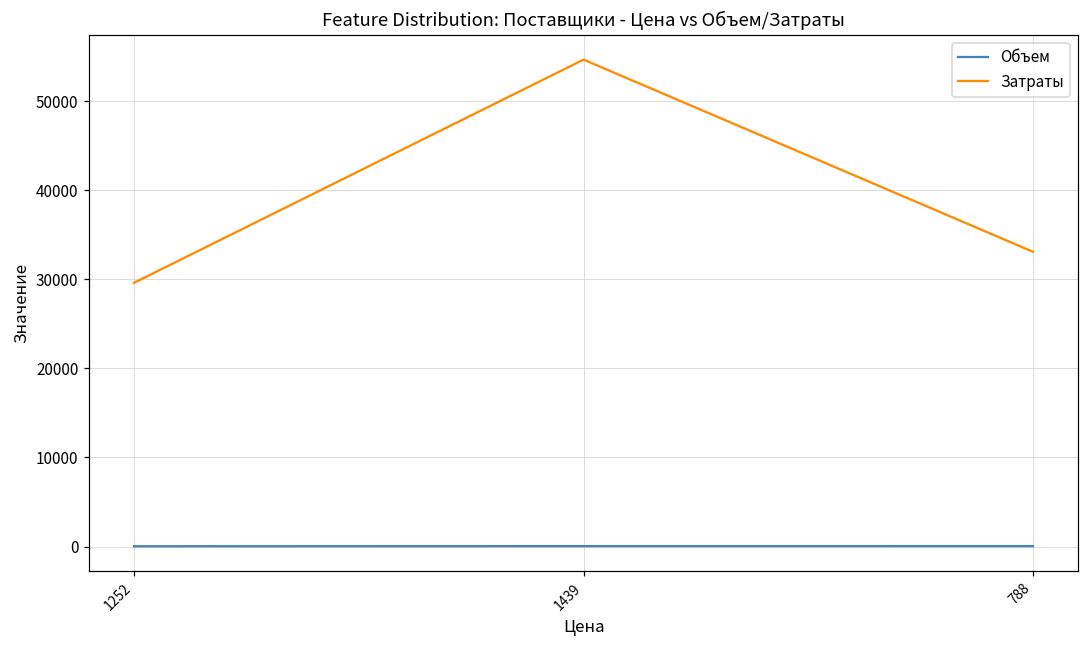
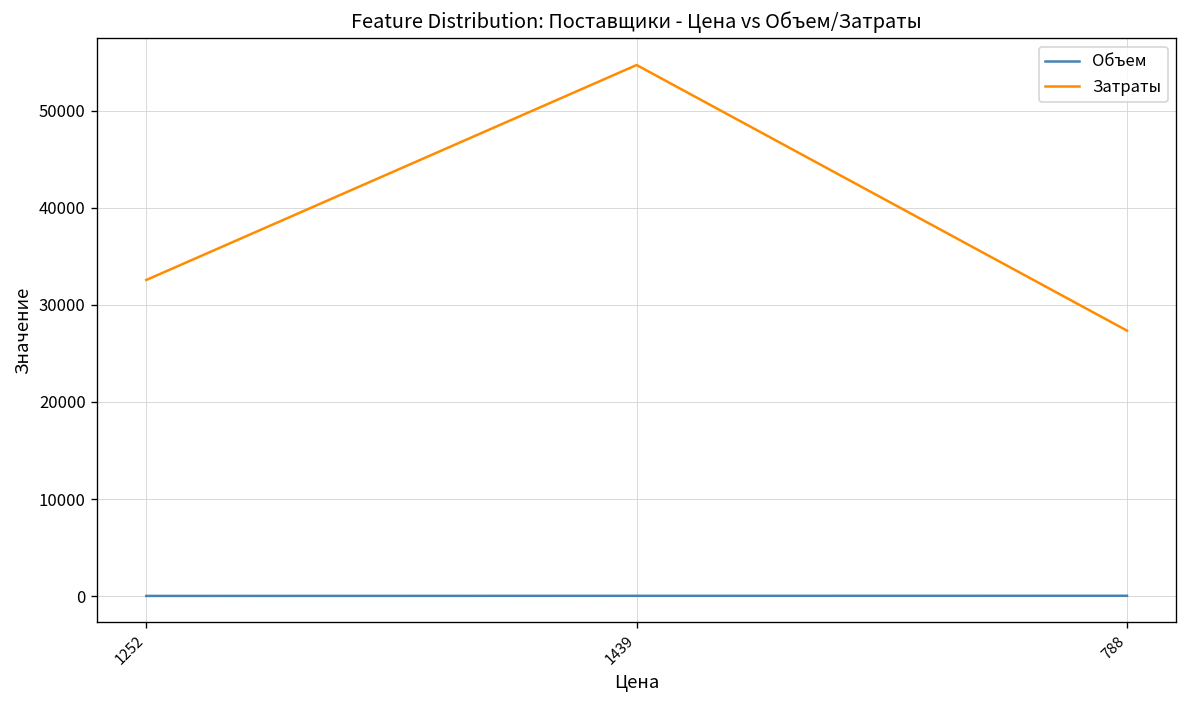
Затраты, 1252: 30000 -> 33000
Затраты, 788: 33000 -> 27000
